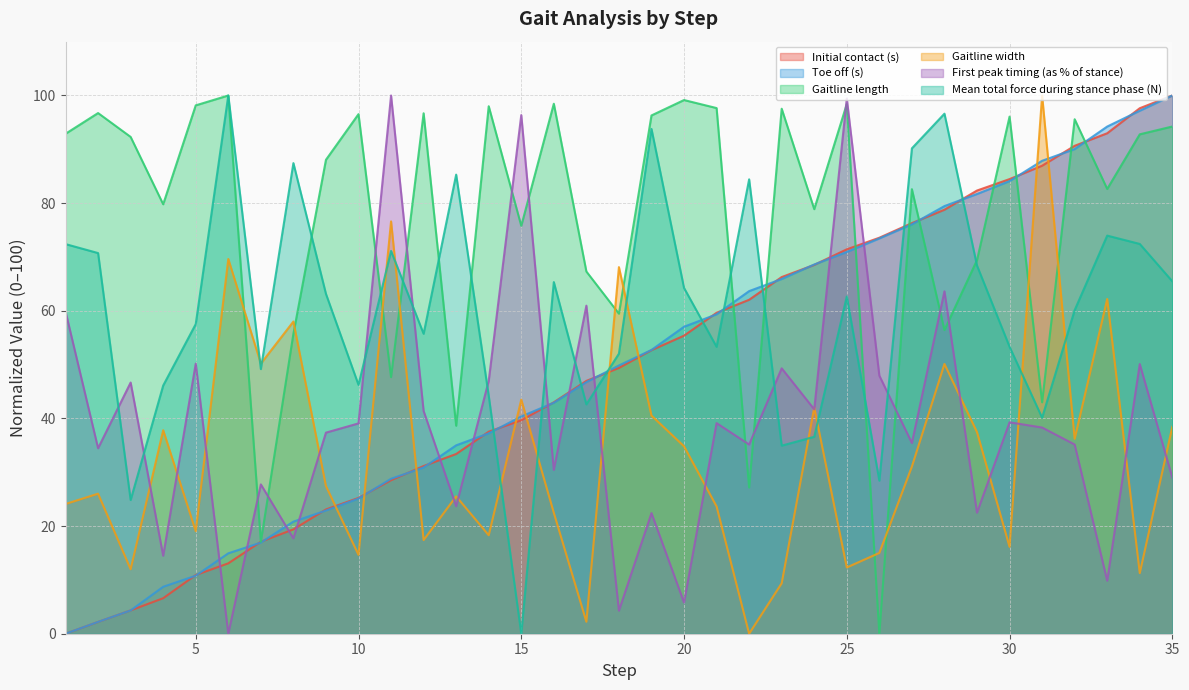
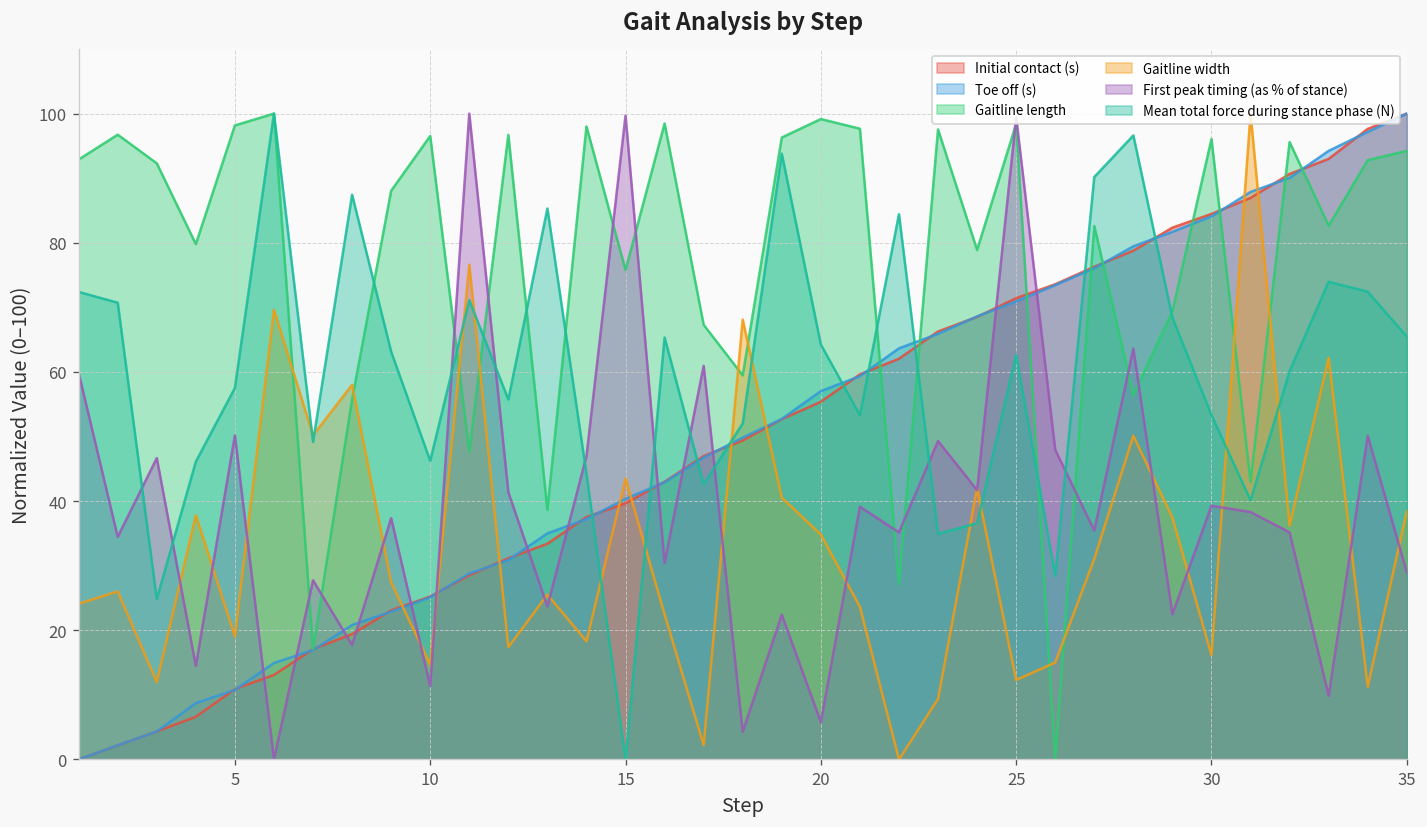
First peak timing (as % of stance), 10: 39 -> 11
First peak timing (as % of stance), 15: 96 -> 100
